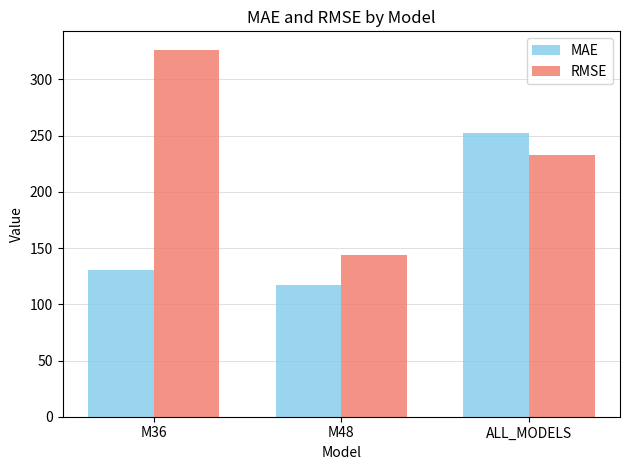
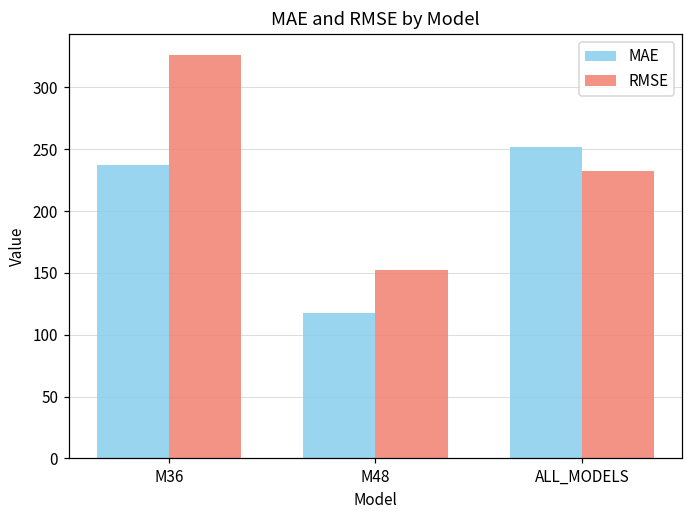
MAE, M36: 131 -> 237
RMSE, M48: 144 -> 152
